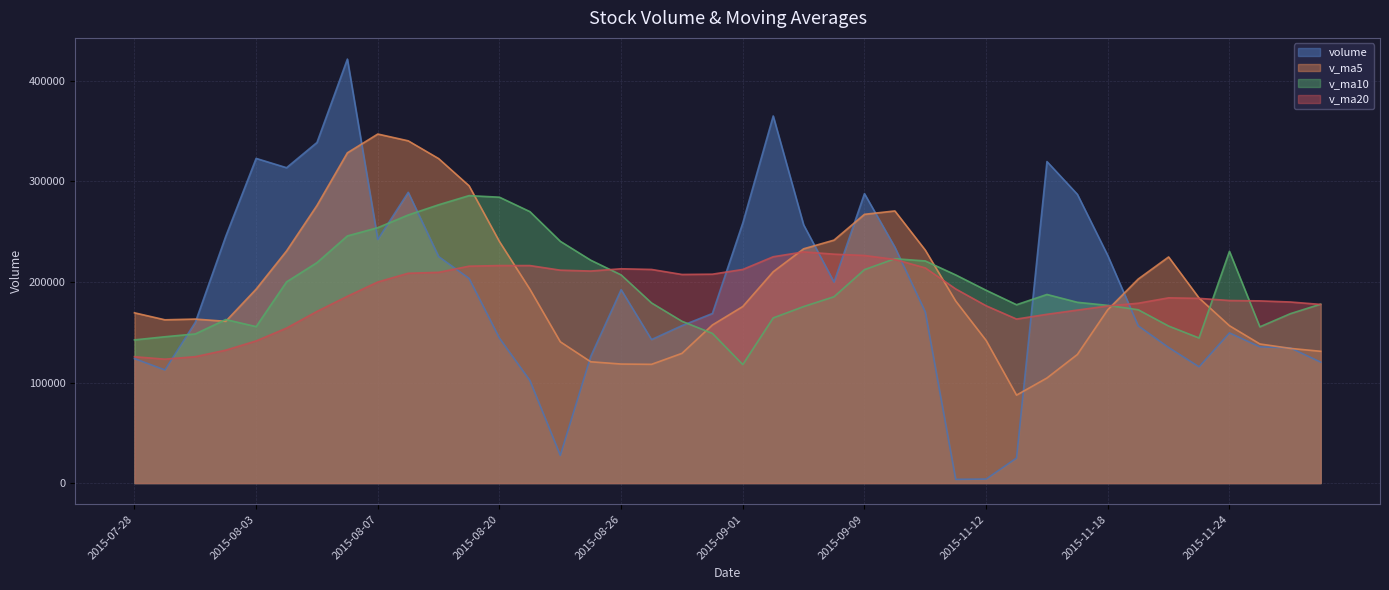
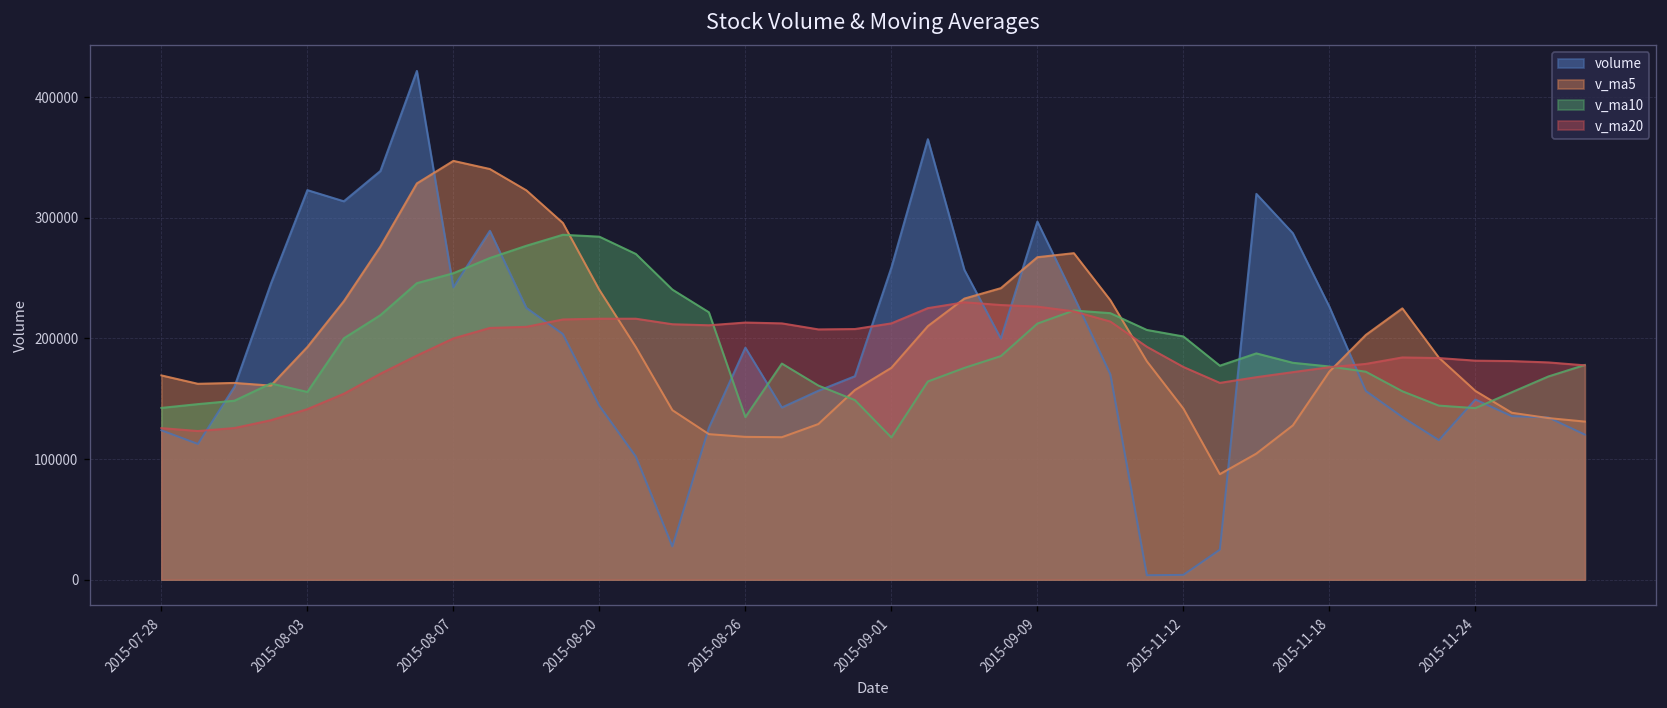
v_ma10, 2015-08-26: 207000 -> 135000
volume, 2015-09-09: 288000 -> 297000
v_ma10, 2015-11-12: 192000 -> 202000
v_ma10, 2015-11-24: 230000 -> 142000
